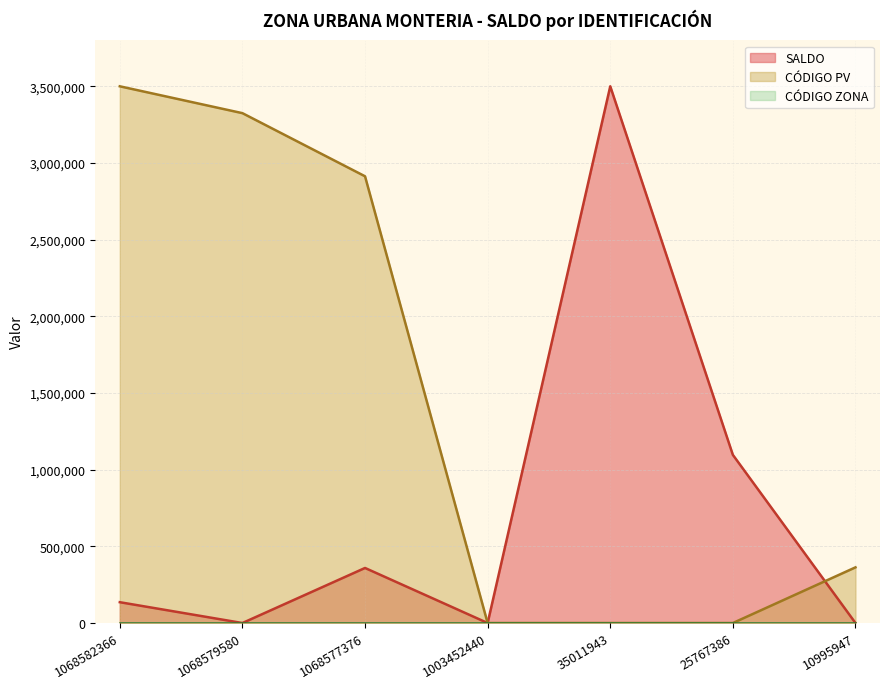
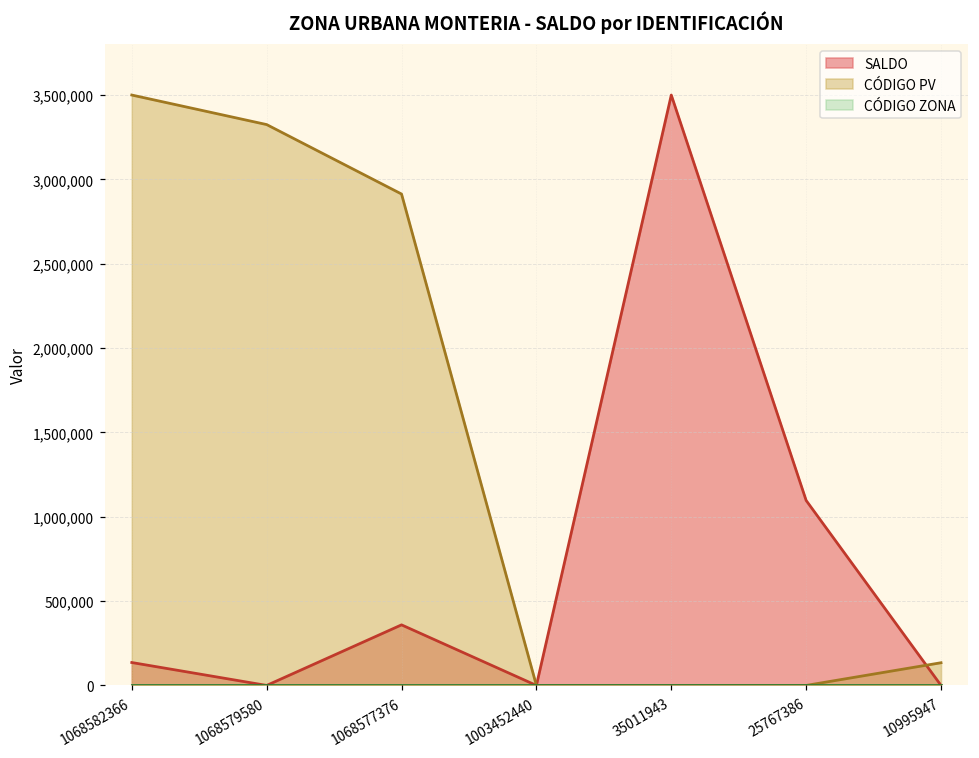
CÓDIGO PV, 10995947: 360,000 -> 130,000
